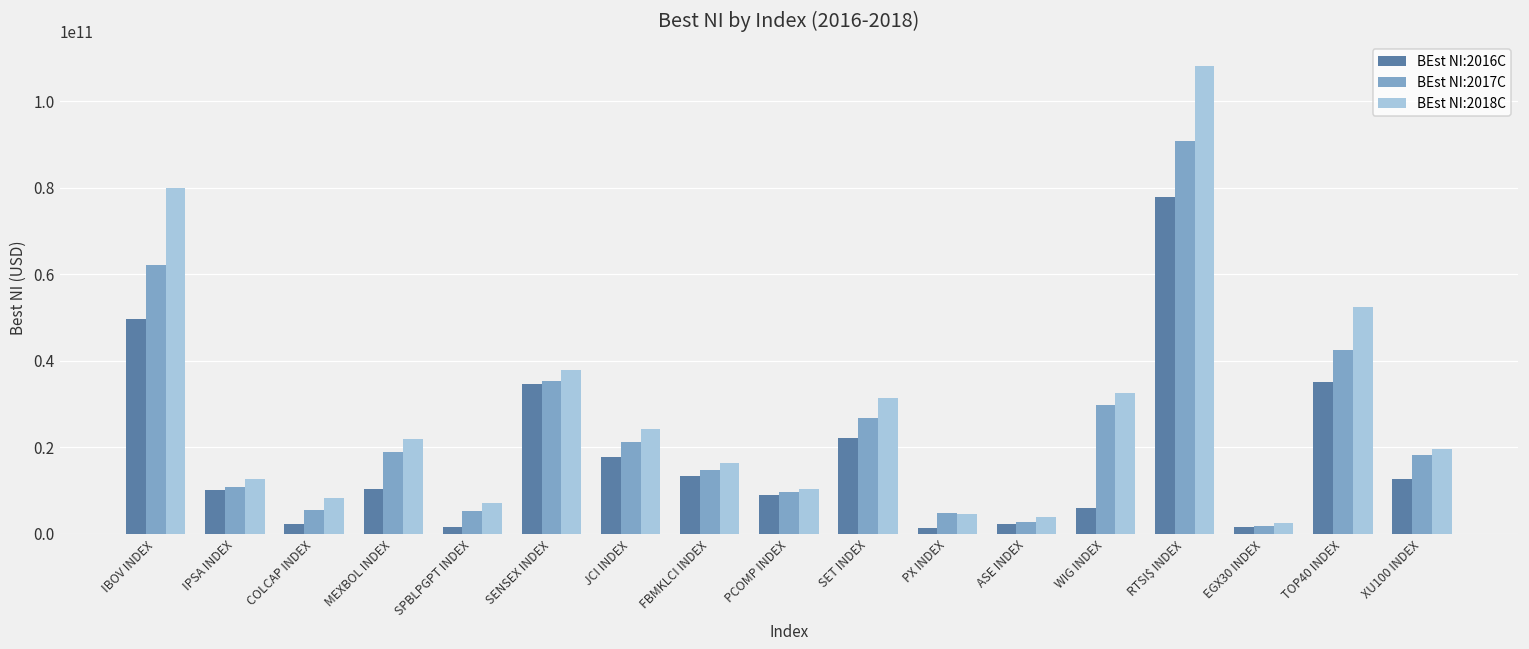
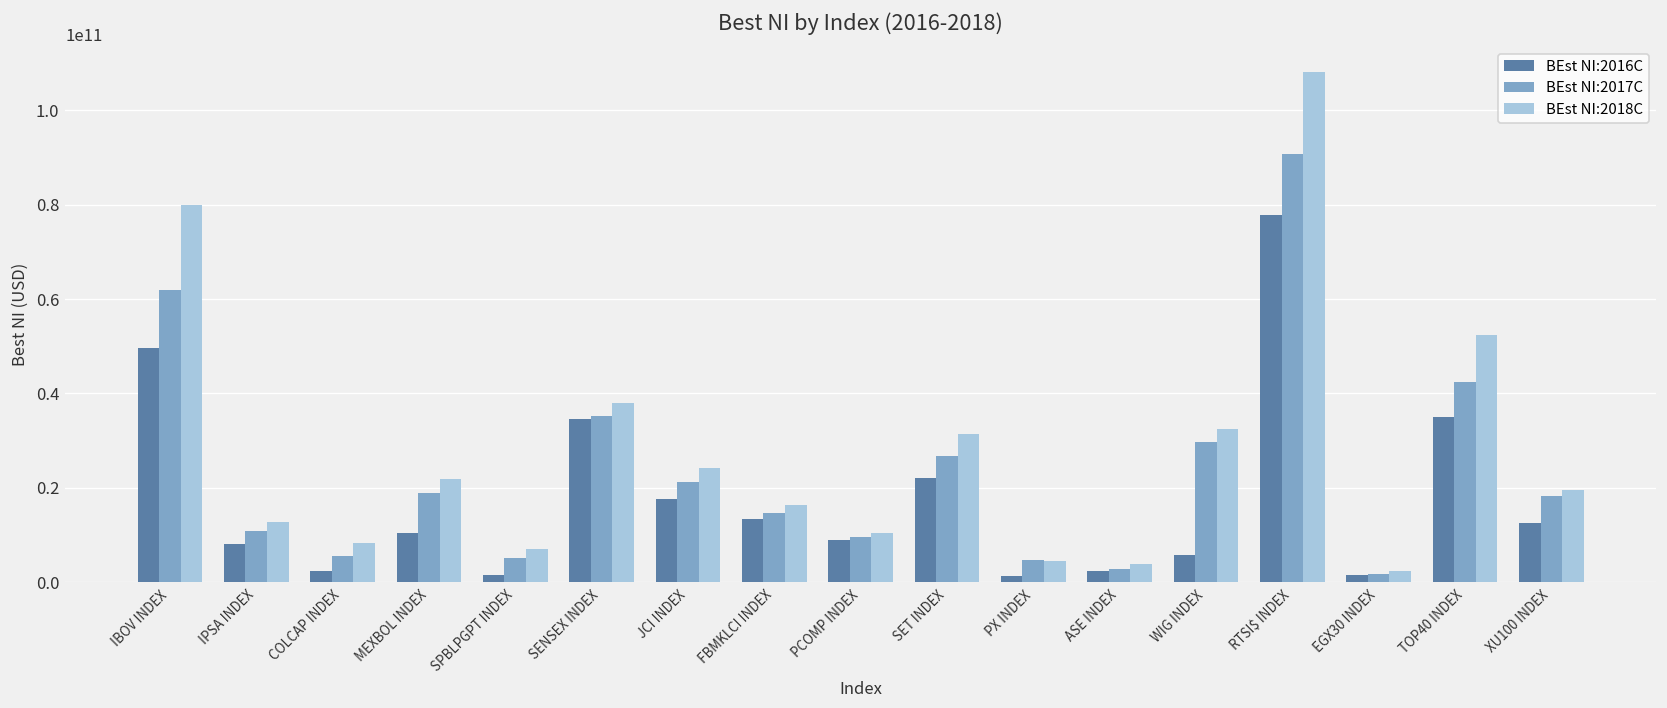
BEst NI:2016C, IPSA INDEX: 10000000000 -> 8000000000
